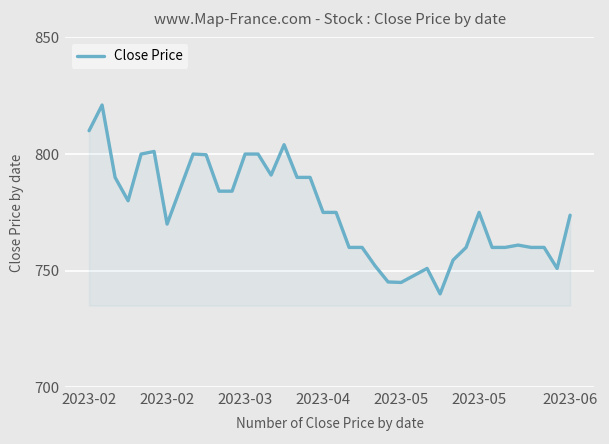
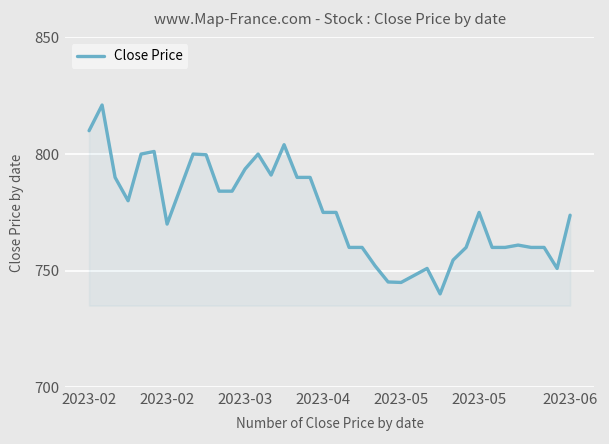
2023-03: 800 -> 794
